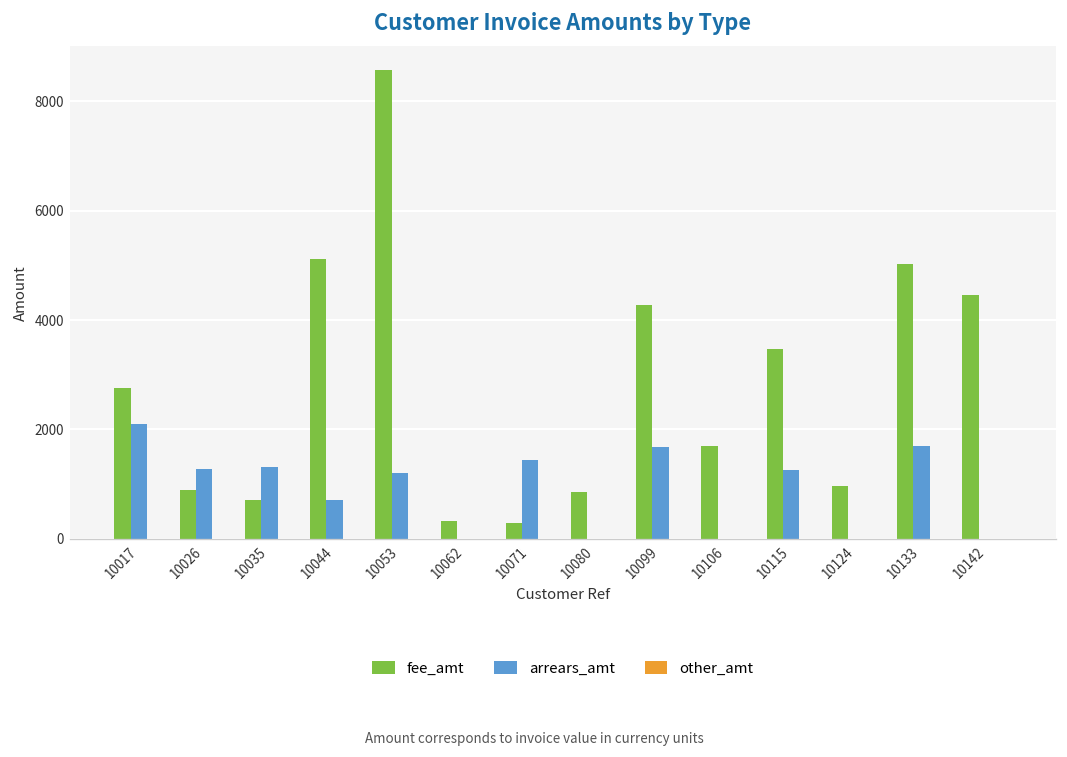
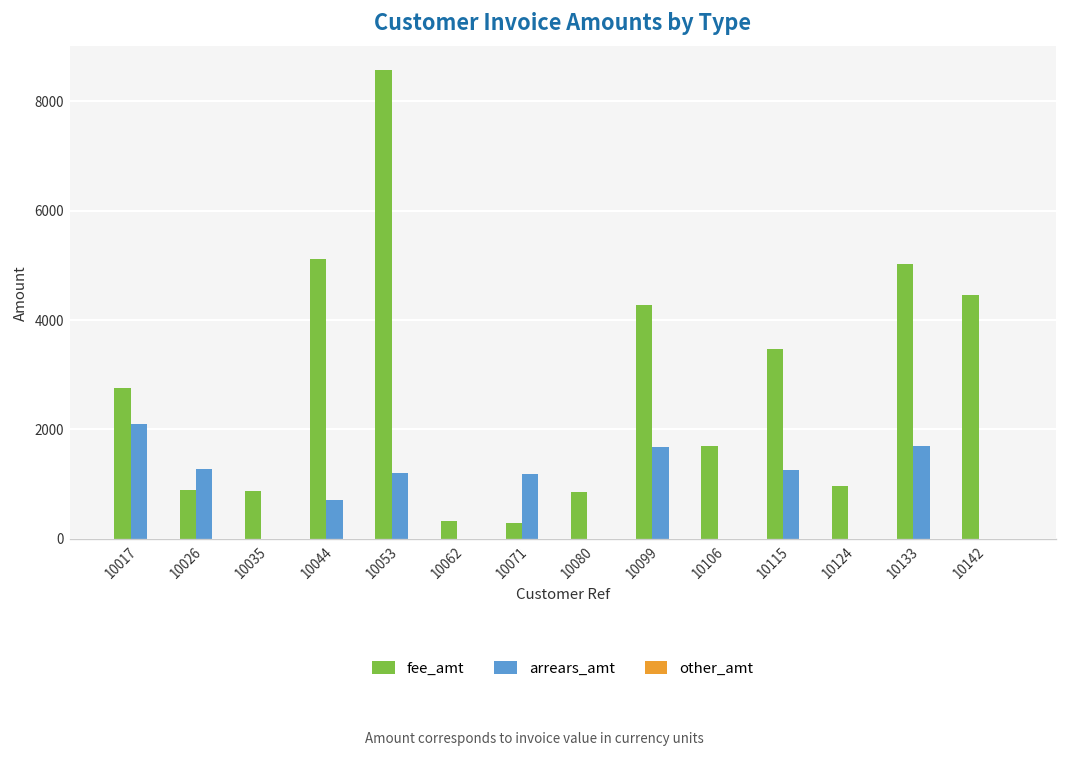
fee_amt, 10035: 700 -> 900
arrears_amt, 10035: 1300 -> 0
arrears_amt, 10071: 1400 -> 1200
